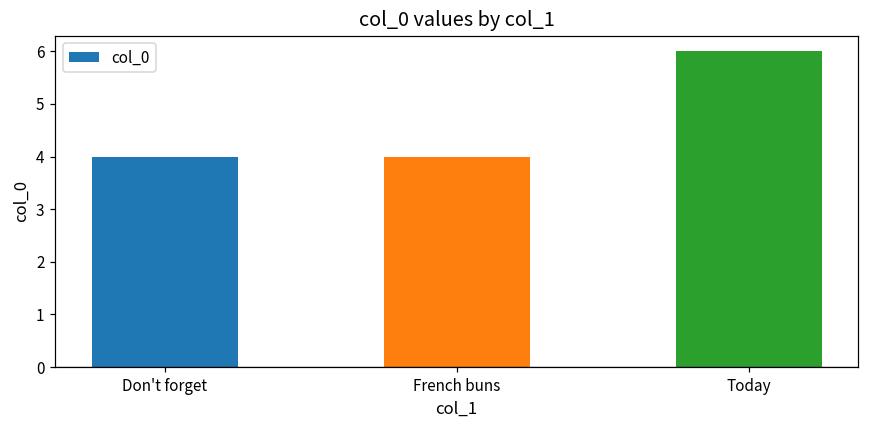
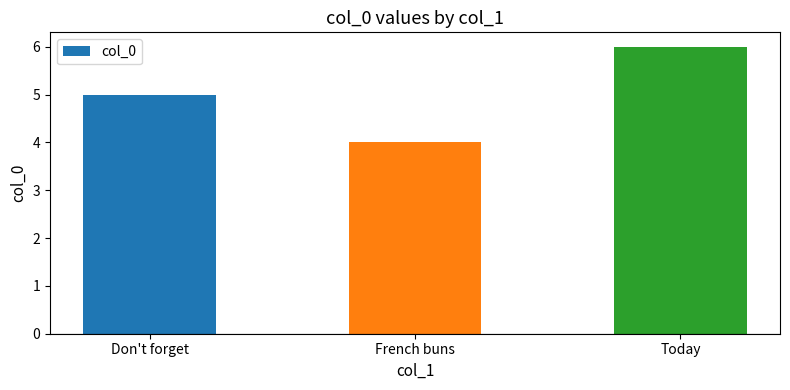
Don't forget: 4 -> 5
